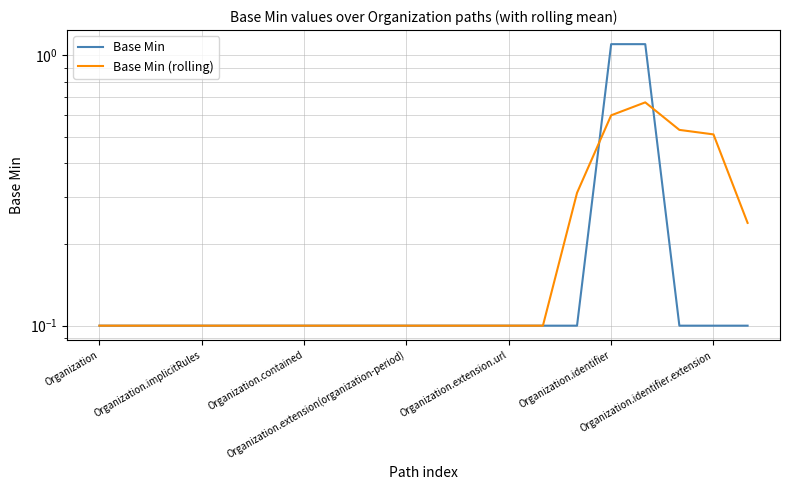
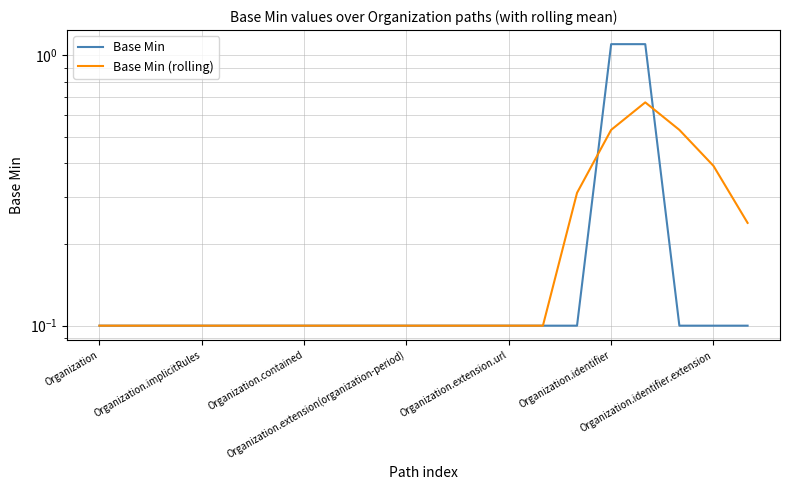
Base Min (rolling), Organization.identifier: 0.60 -> 0.53
Base Min (rolling), Organization.identifier.extension: 0.51 -> 0.39
